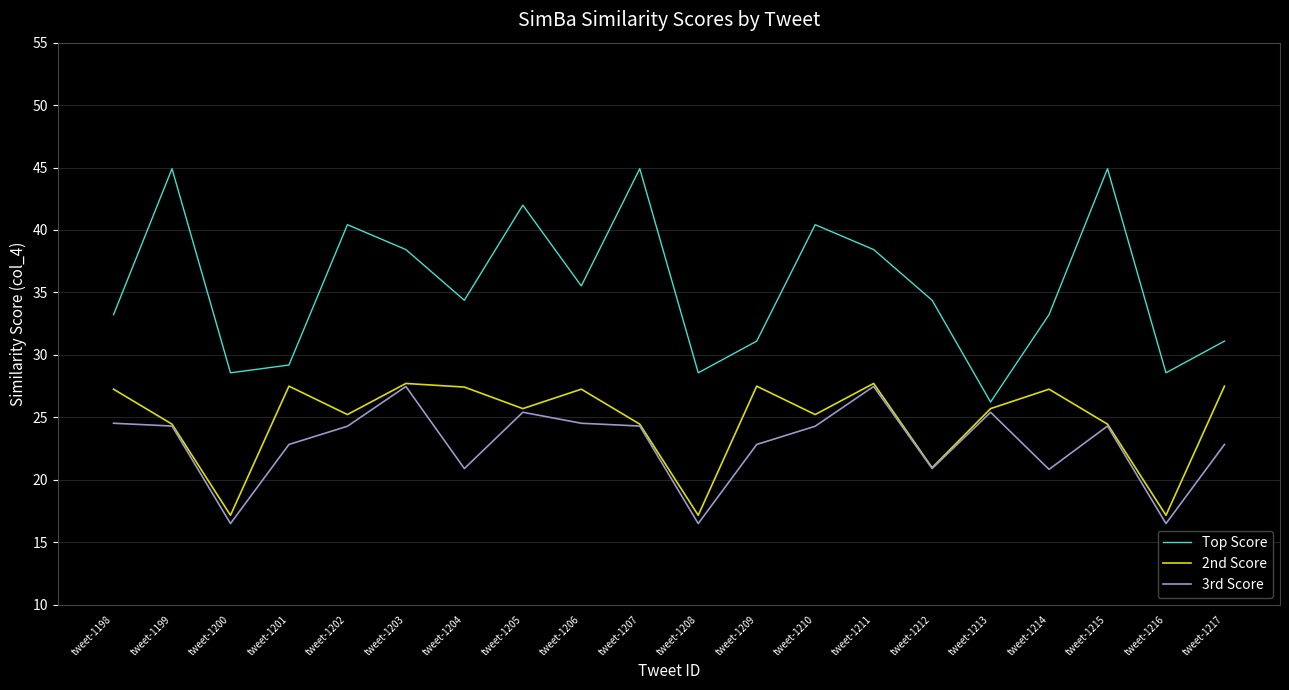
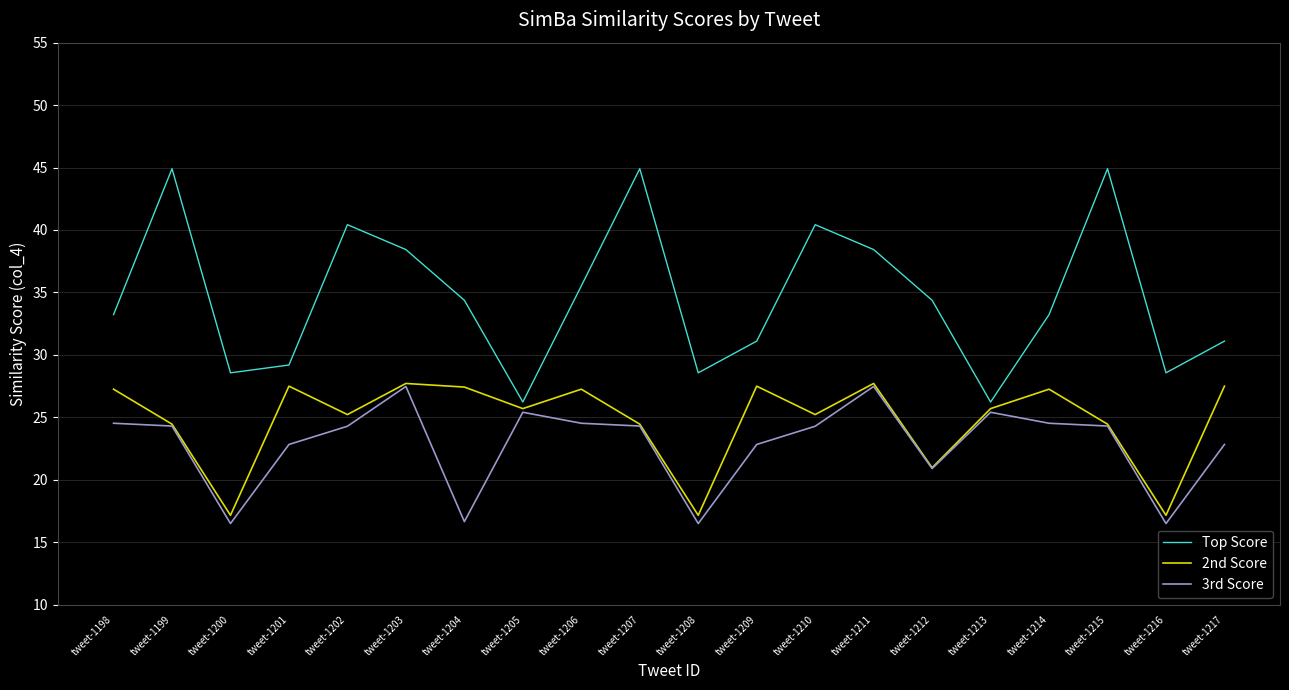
3rd Score, tweet-1204: 20.9 -> 16.6
Top Score, tweet-1205: 42.0 -> 26.2
3rd Score, tweet-1214: 20.8 -> 24.5
